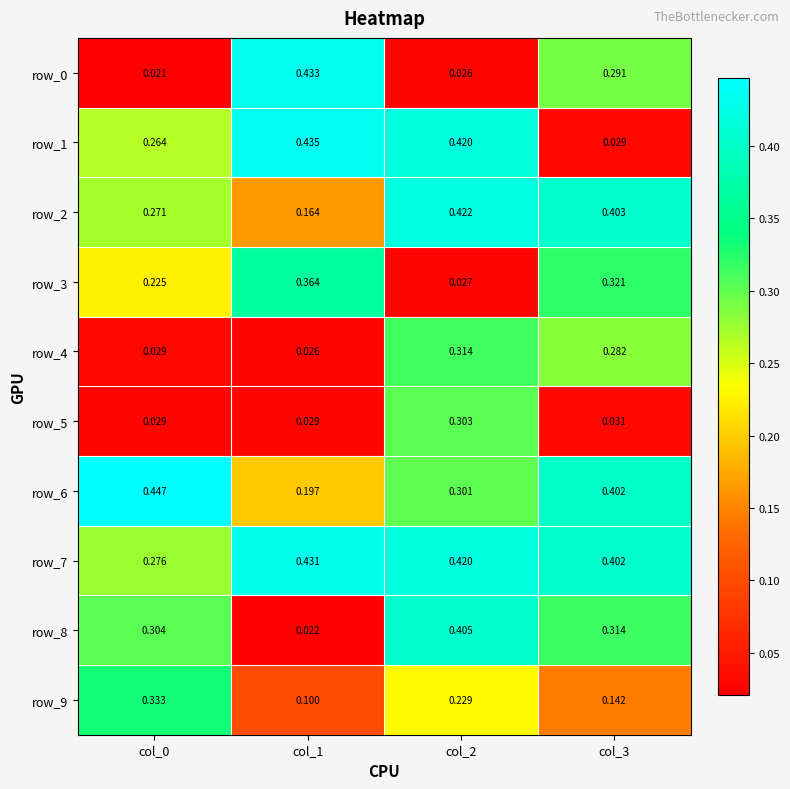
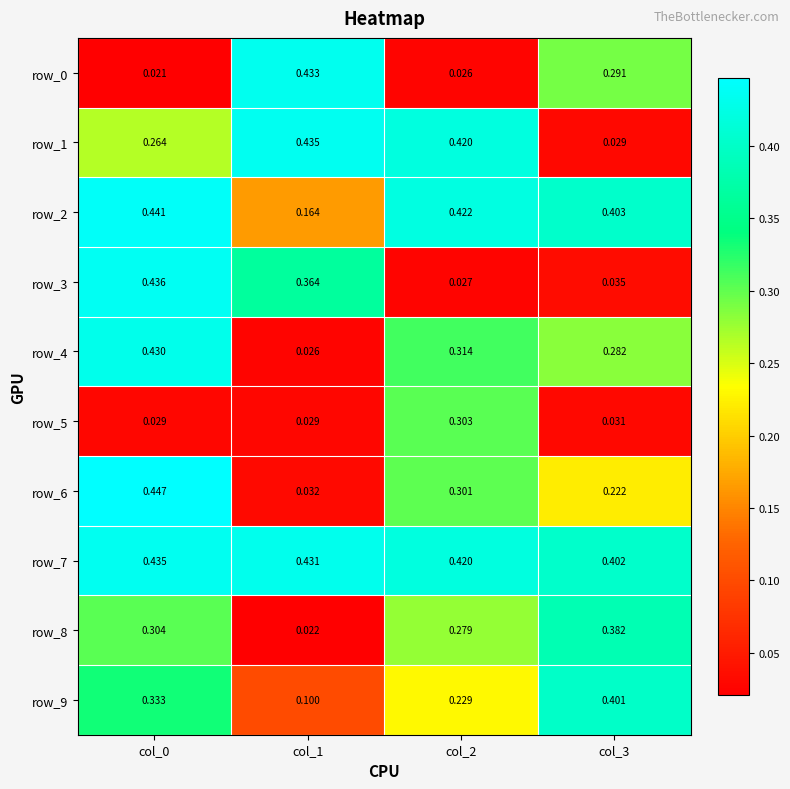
row_2, col_0: 0.271 -> 0.441
row_3, col_0: 0.225 -> 0.436
row_3, col_3: 0.321 -> 0.035
row_4, col_0: 0.029 -> 0.430
row_6, col_1: 0.197 -> 0.032
row_6, col_3: 0.402 -> 0.222
row_7, col_0: 0.276 -> 0.435
row_8, col_2: 0.405 -> 0.279
row_8, col_3: 0.314 -> 0.382
row_9, col_3: 0.142 -> 0.401
